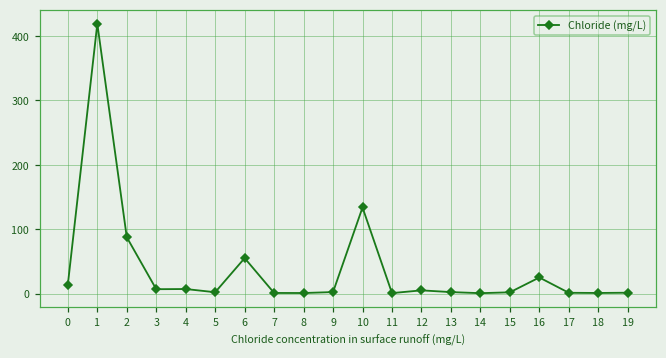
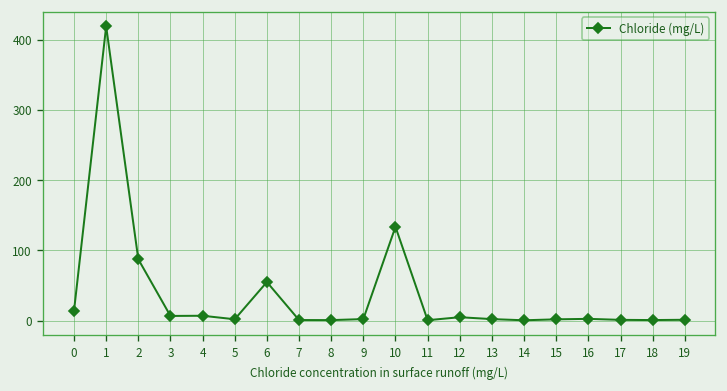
16: 30 -> 0
